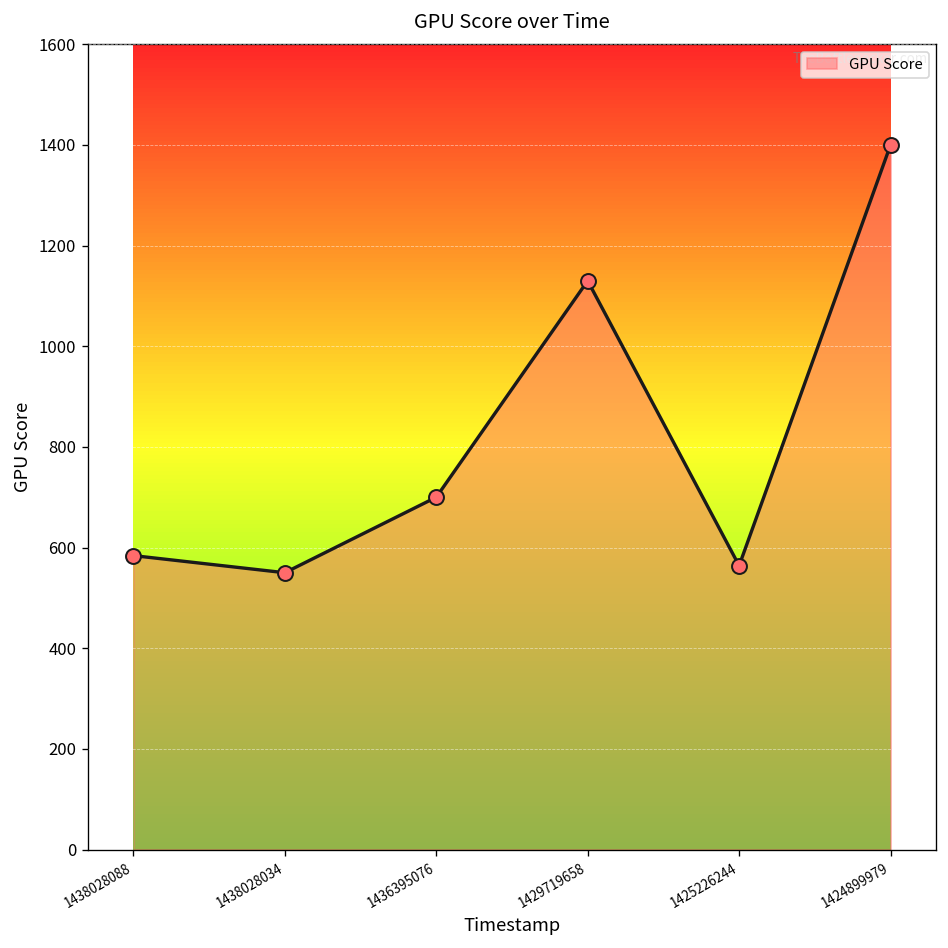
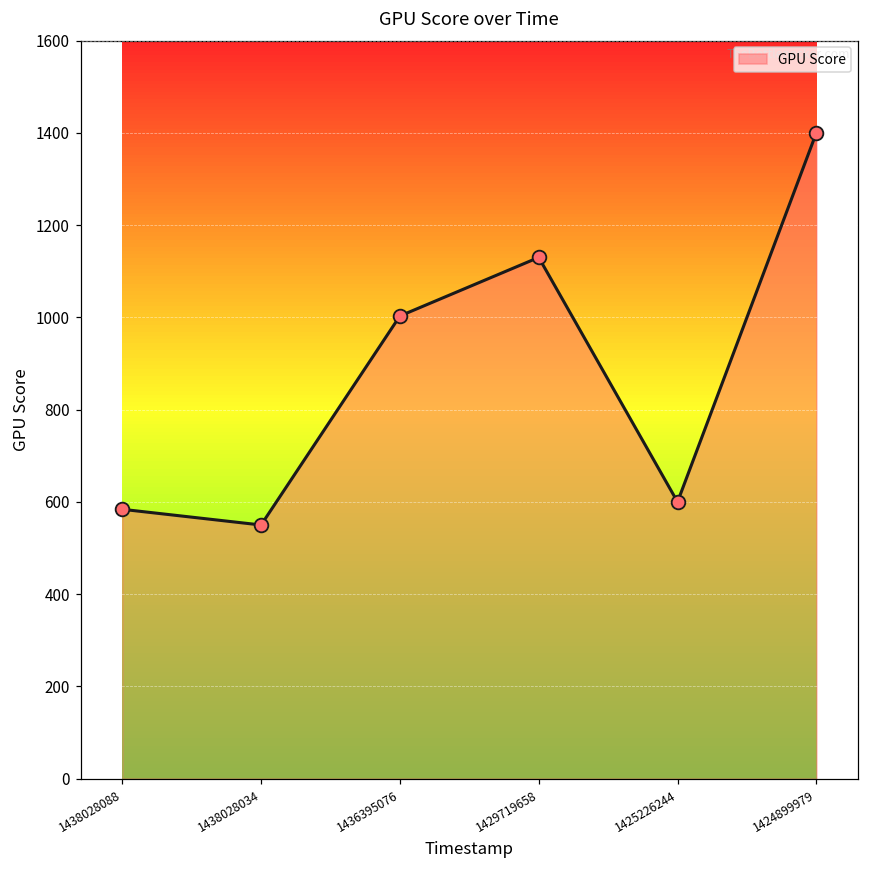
1436395076: 700 -> 1000
1425226244: 560 -> 600
